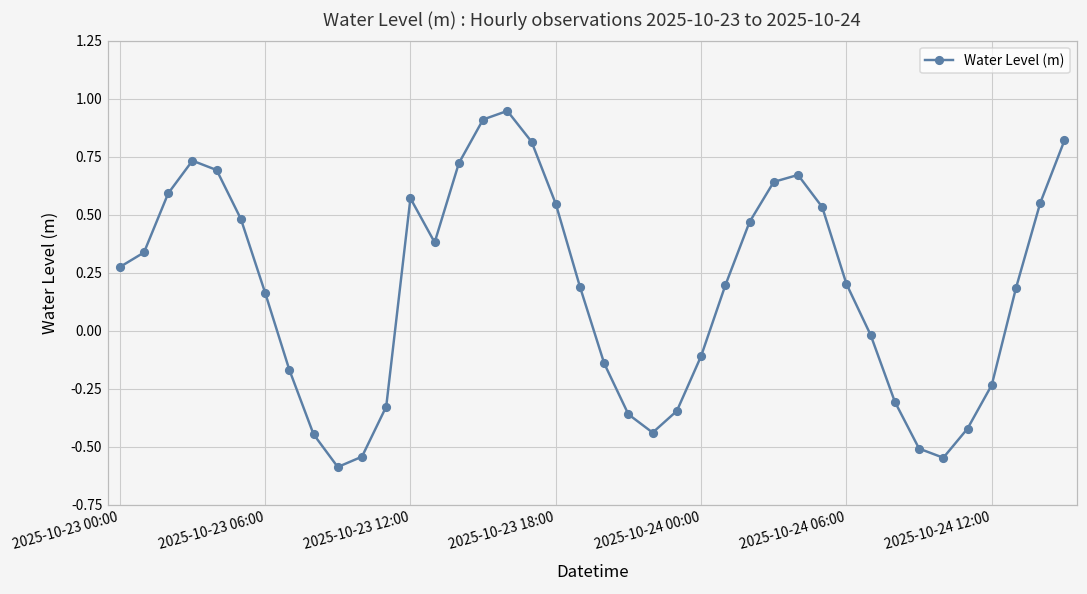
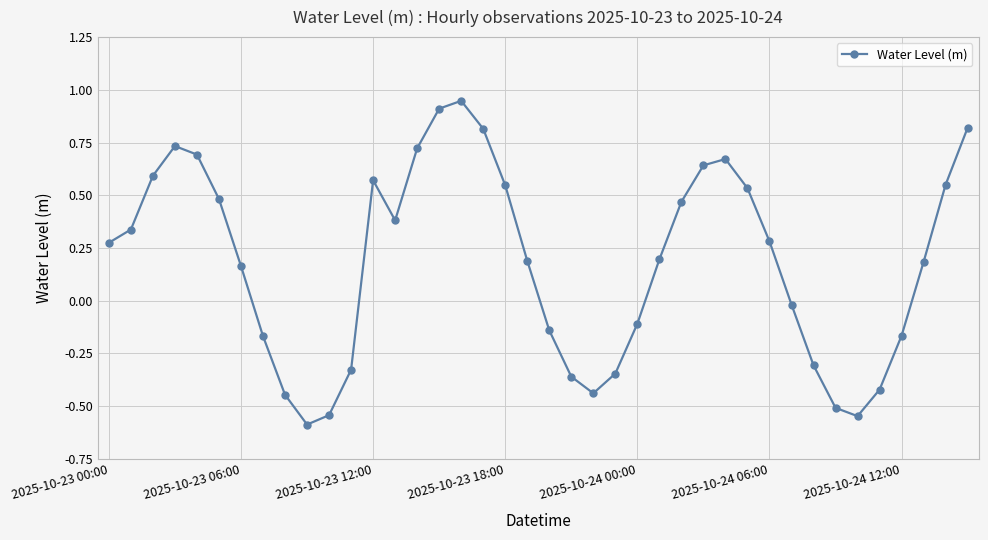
2025-10-24 06:00: 0.20 -> 0.28
2025-10-24 12:00: -0.23 -> -0.17
